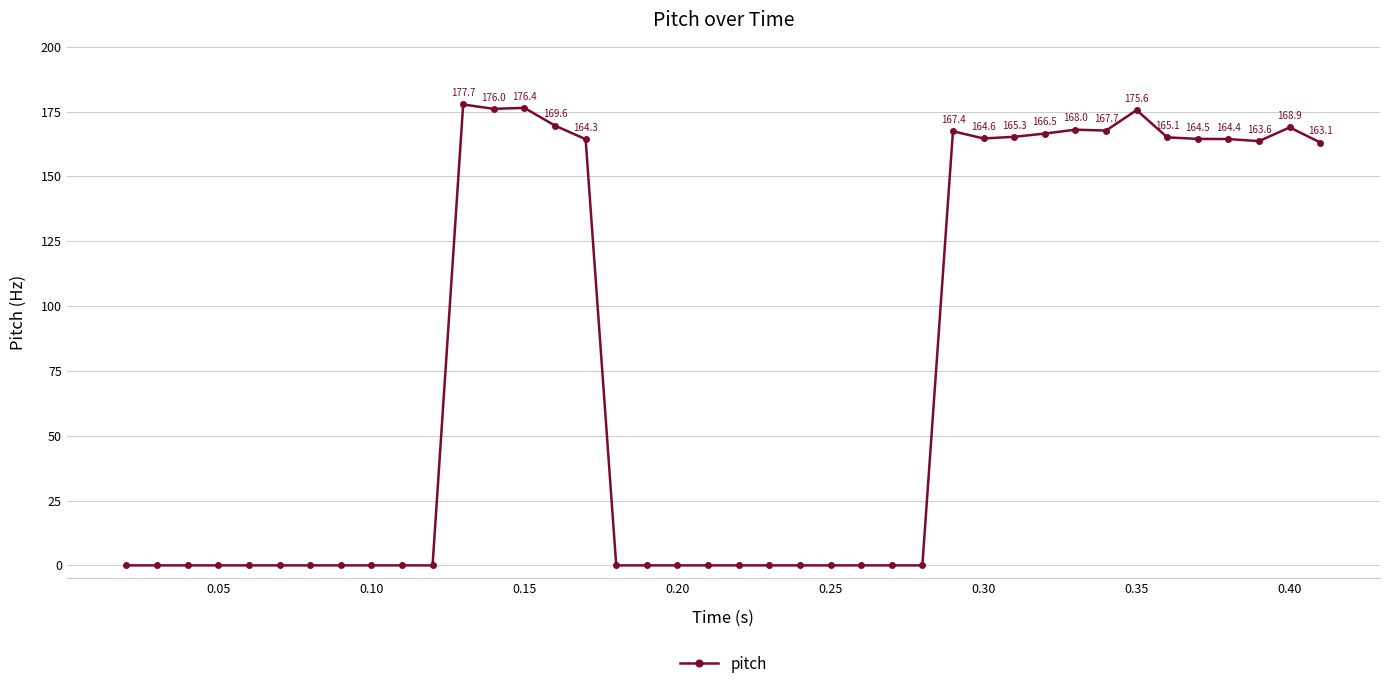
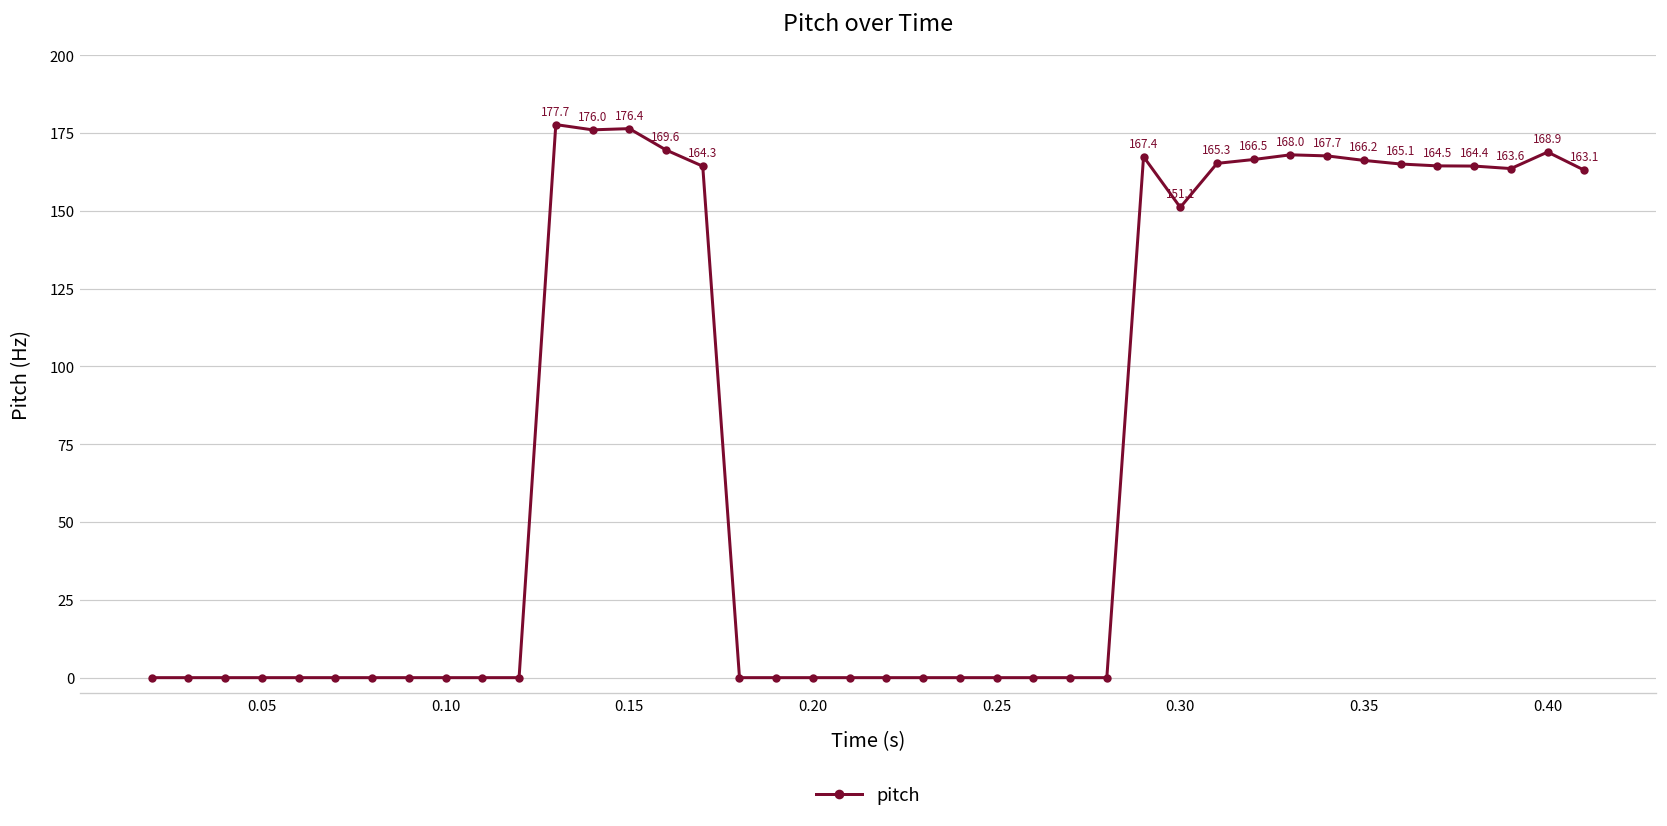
0.30: 164.6 -> 151.1
0.35: 175.6 -> 166.2
